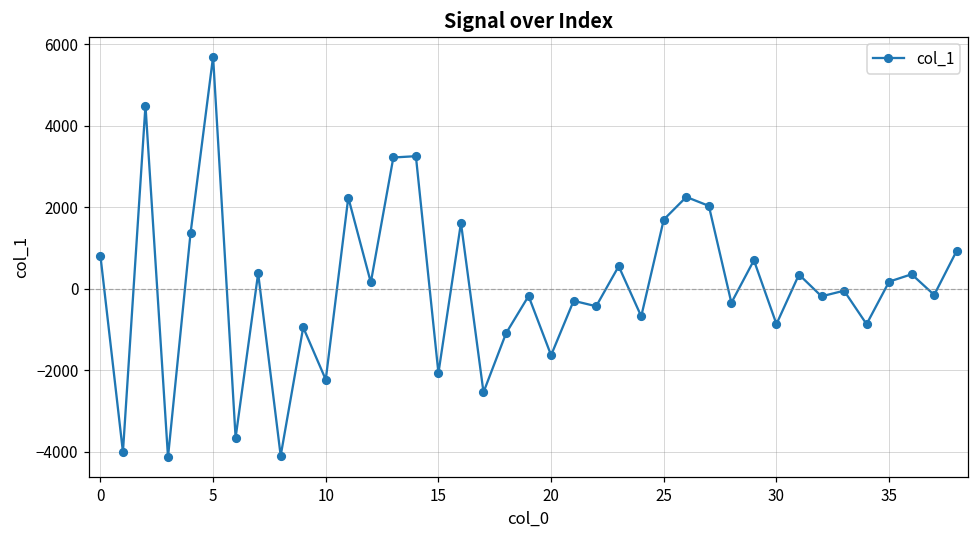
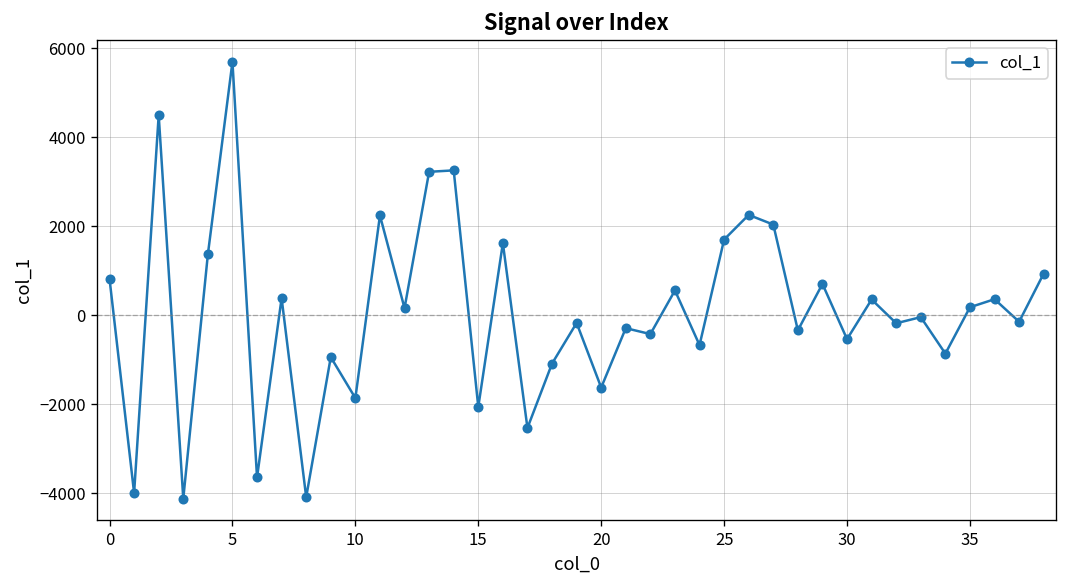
10: -2200 -> -1900
30: -900 -> -500
